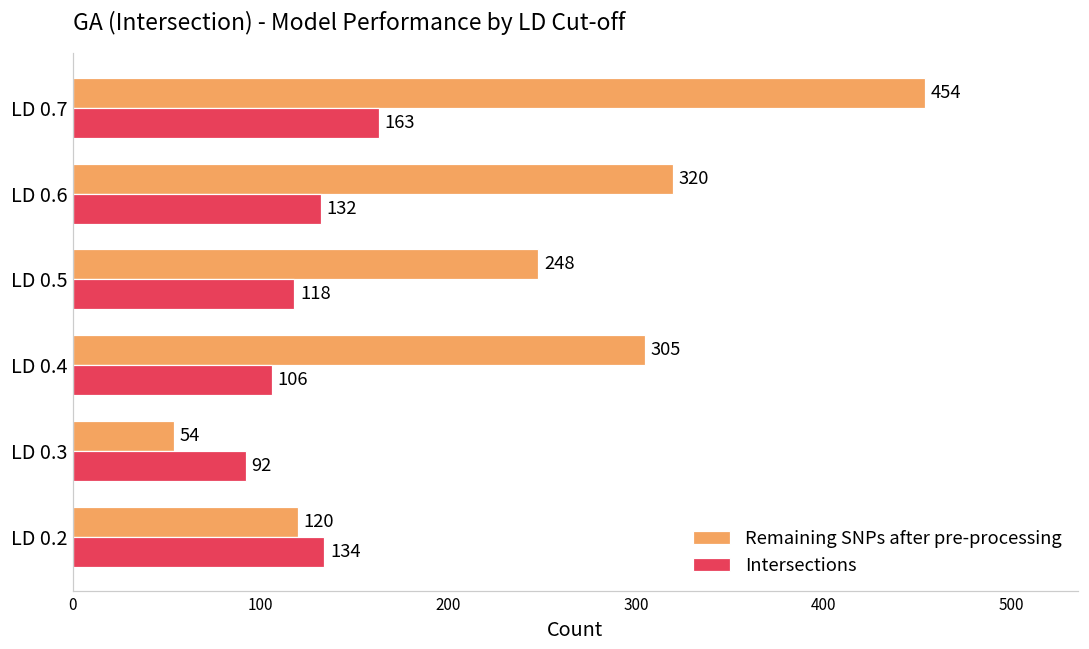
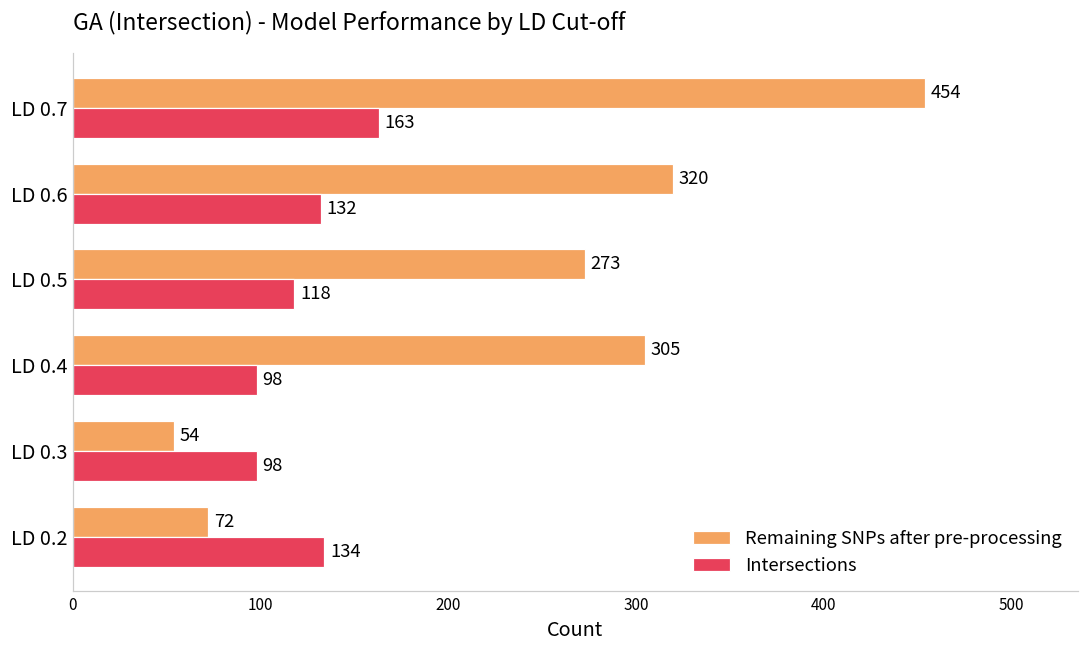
Remaining SNPs after pre-processing, LD 0.5: 248 -> 273
Intersections, LD 0.4: 106 -> 98
Intersections, LD 0.3: 92 -> 98
Remaining SNPs after pre-processing, LD 0.2: 120 -> 72
